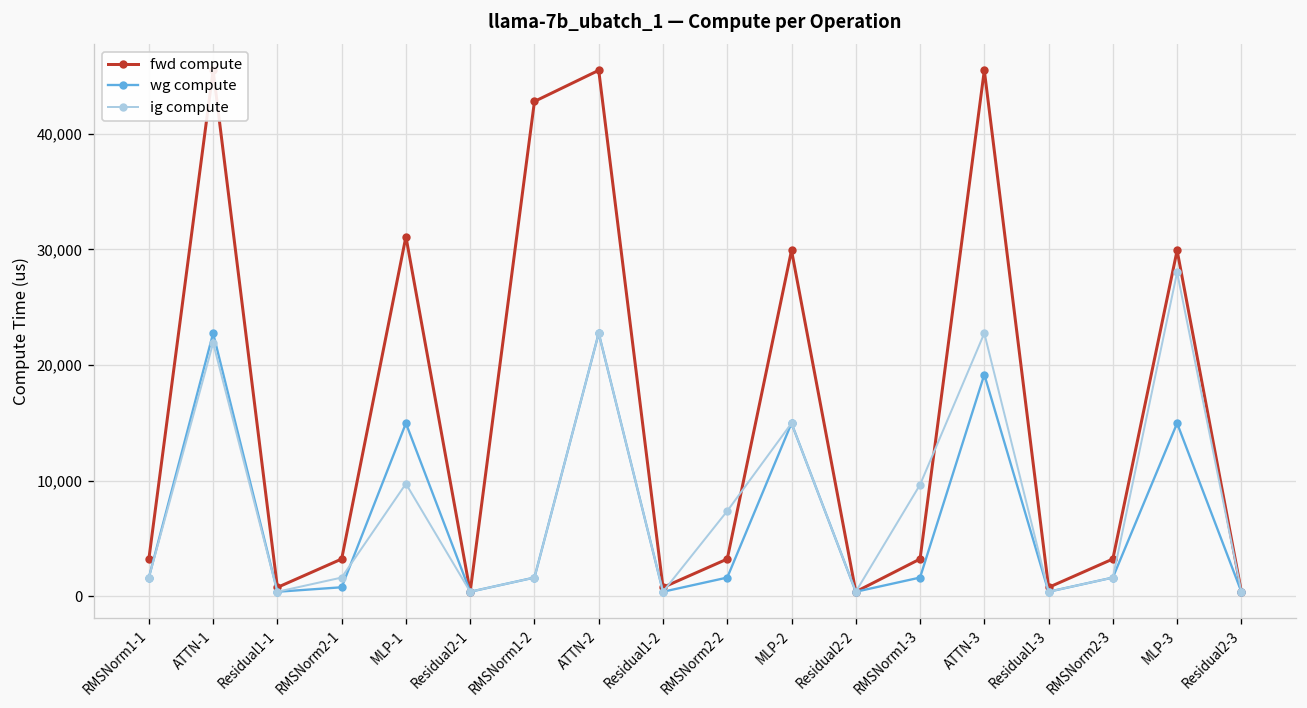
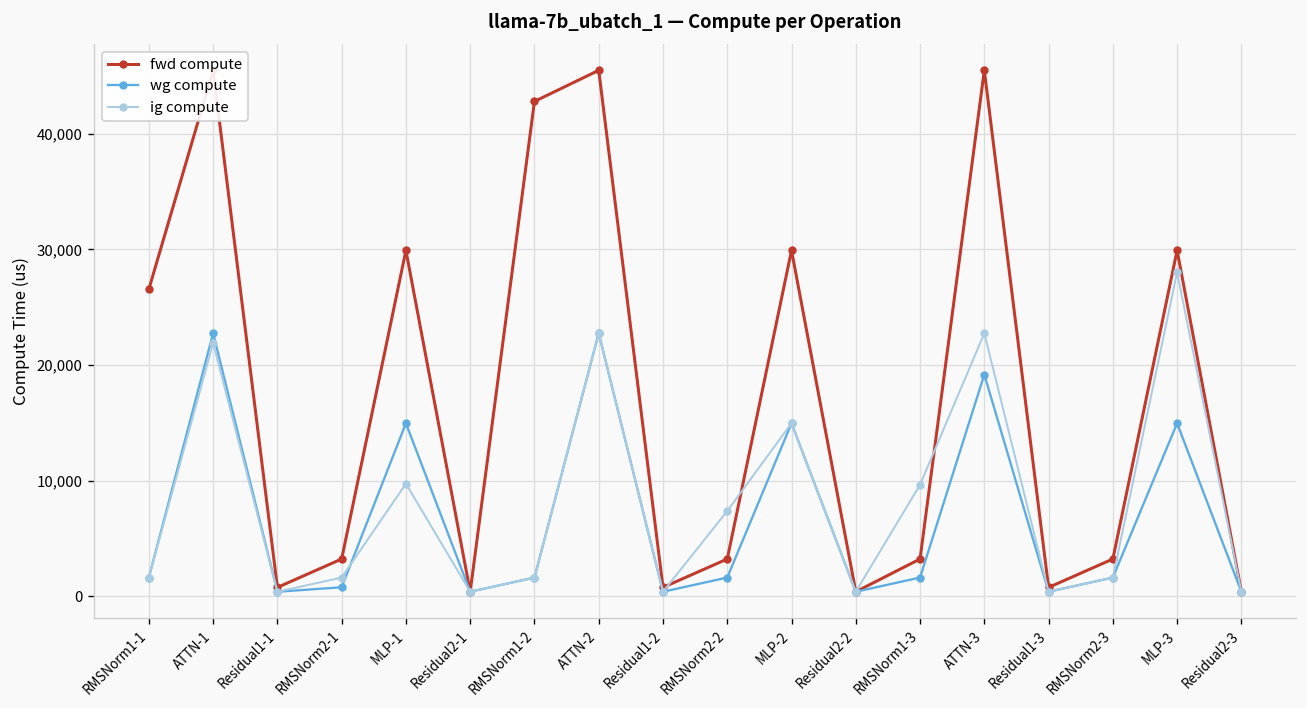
fwd compute, RMSNorm1-1: 3,000 -> 27,000
fwd compute, MLP-1: 31,000 -> 30,000
